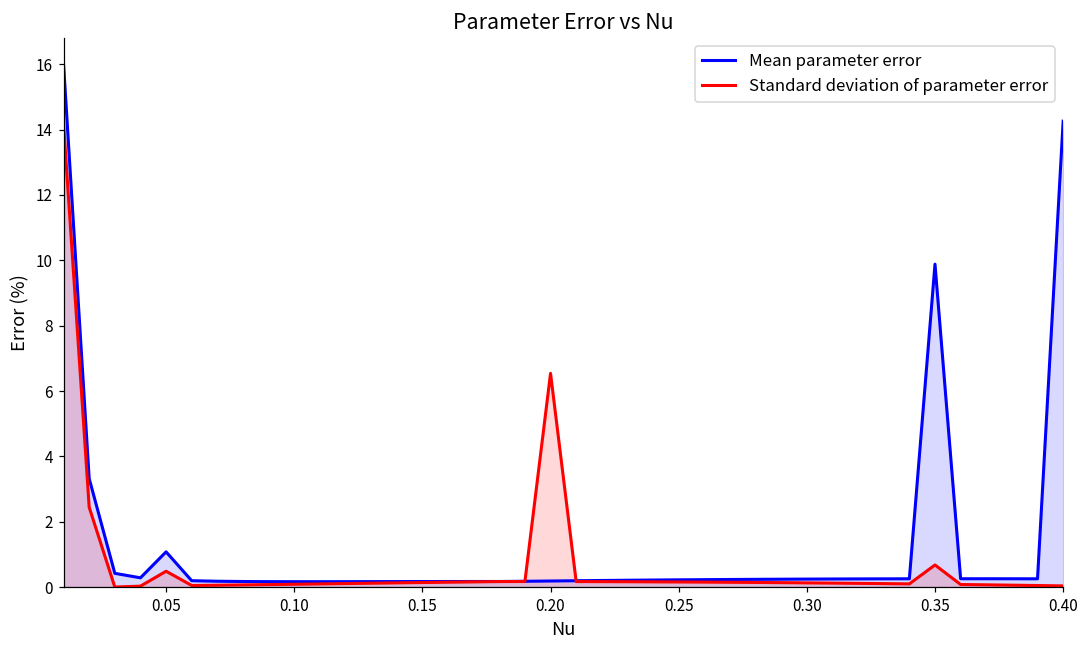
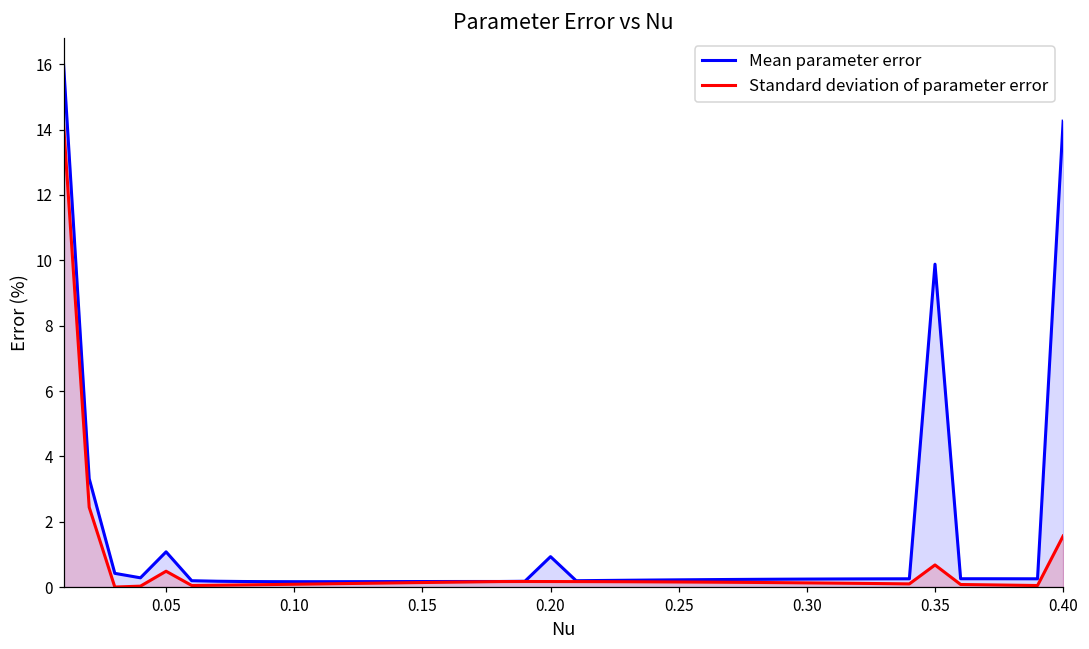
Mean parameter error, 0.20: 0.2 -> 0.9
Standard deviation of parameter error, 0.20: 6.5 -> 0.2
Standard deviation of parameter error, 0.40: 0.0 -> 1.6
